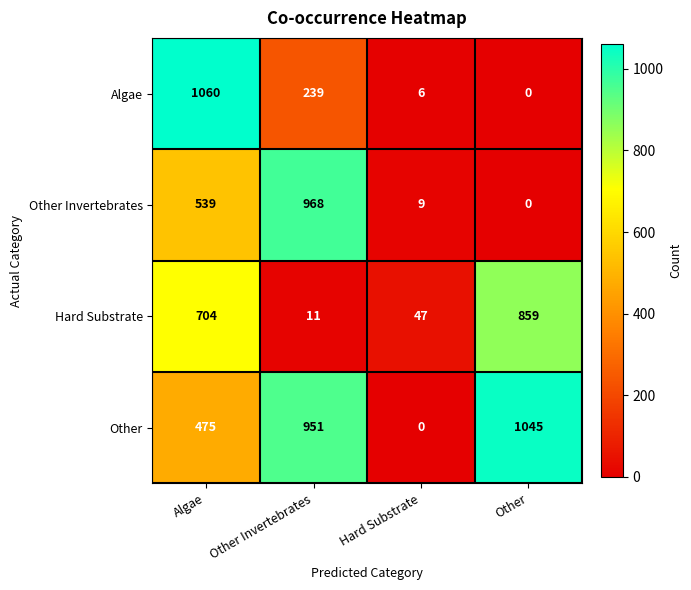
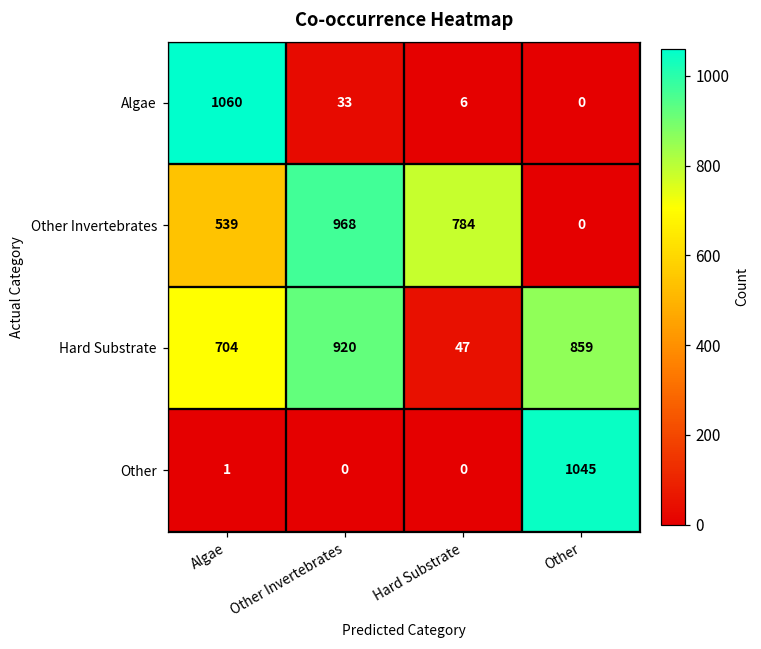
Algae, Other Invertebrates: 239 -> 33
Other Invertebrates, Hard Substrate: 9 -> 784
Hard Substrate, Other Invertebrates: 11 -> 920
Other, Algae: 475 -> 1
Other, Other Invertebrates: 951 -> 0
